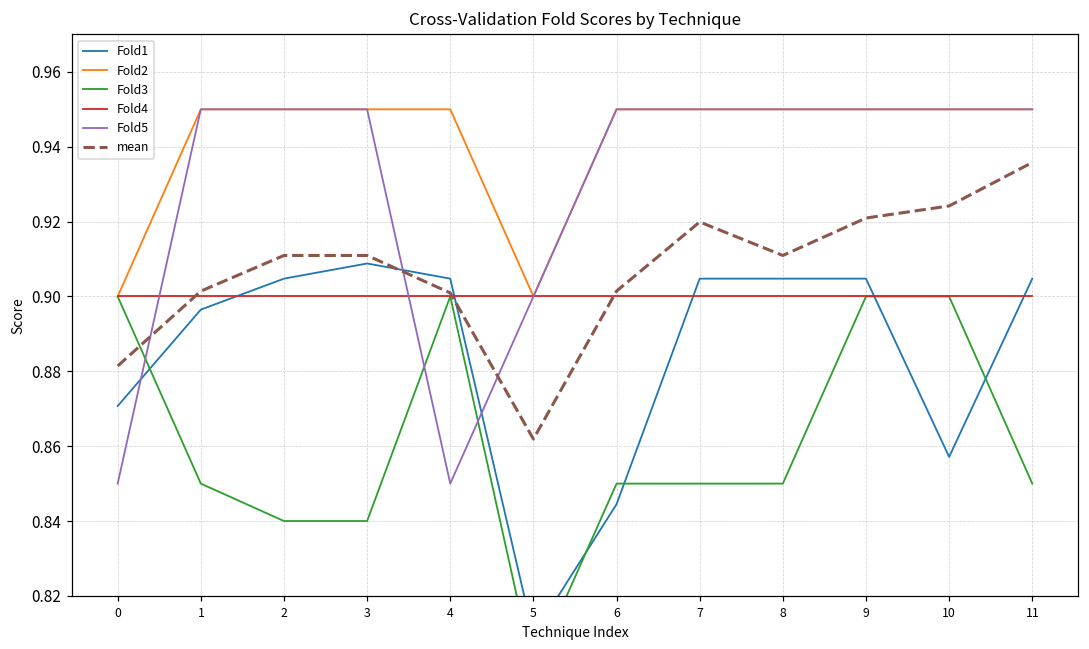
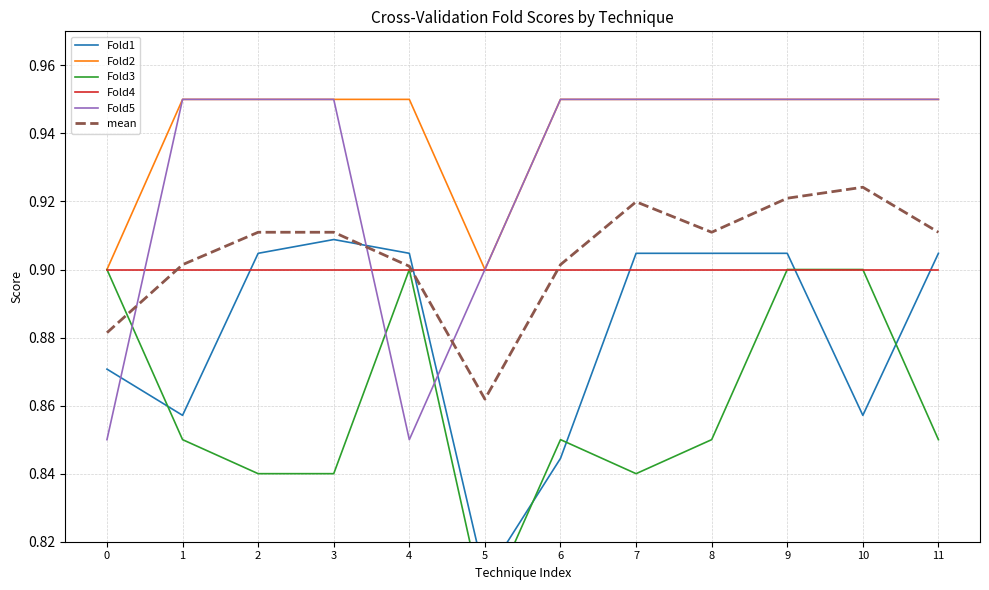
Fold1, 1: 0.896 -> 0.857
Fold3, 7: 0.85 -> 0.84
mean, 11: 0.936 -> 0.911
